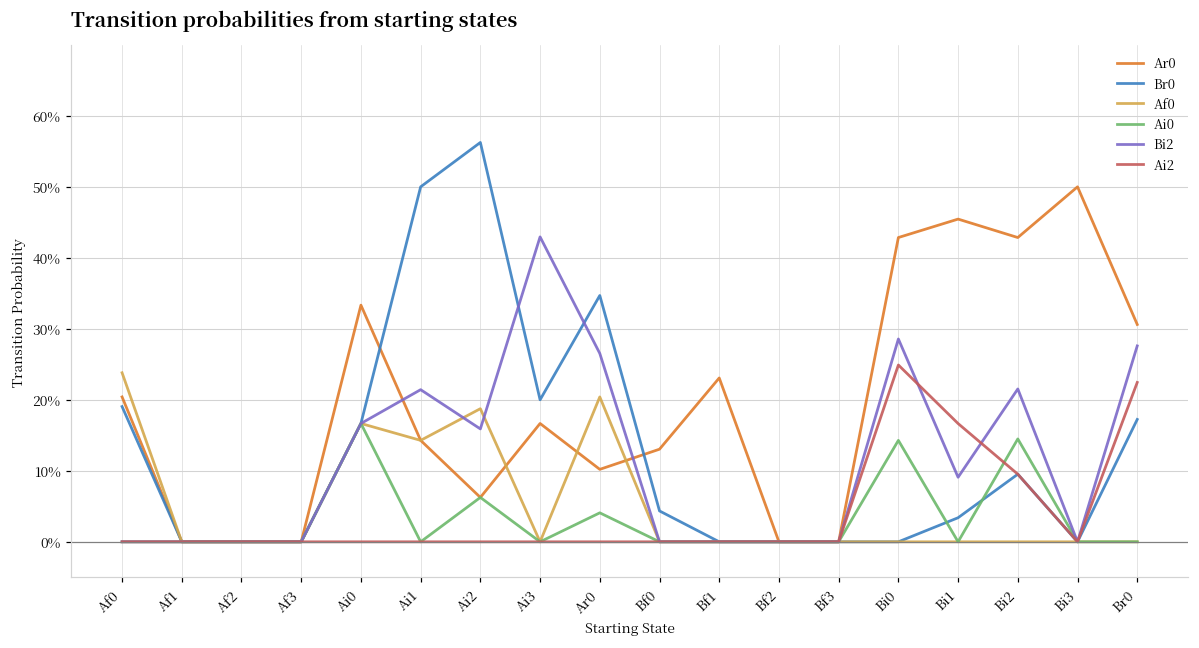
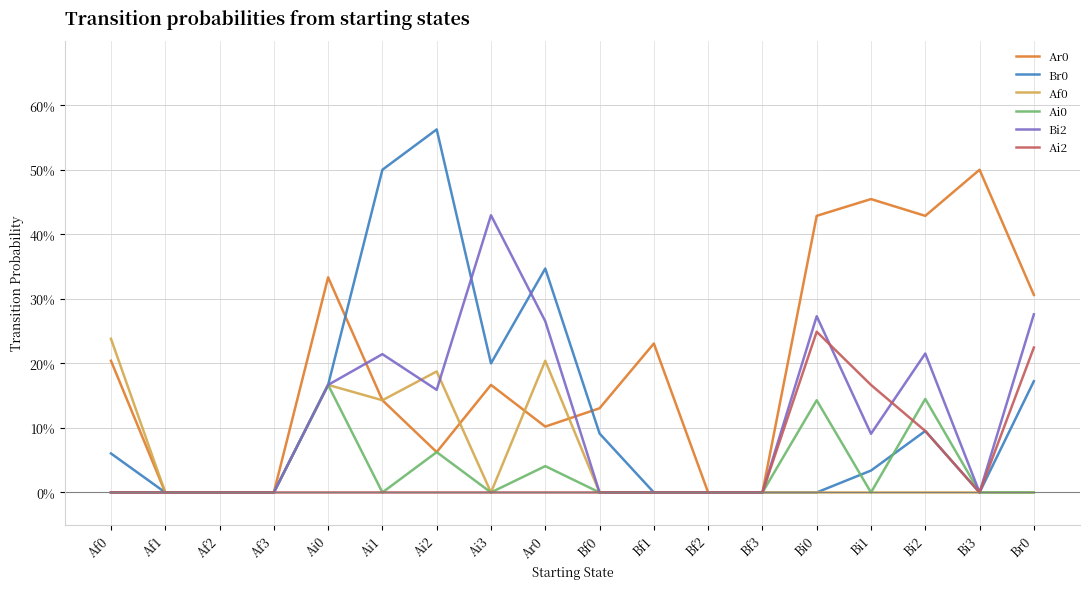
Br0, Af0: 19% -> 6%
Br0, Bf0: 4% -> 9%
Bi2, Bi0: 29% -> 27%
